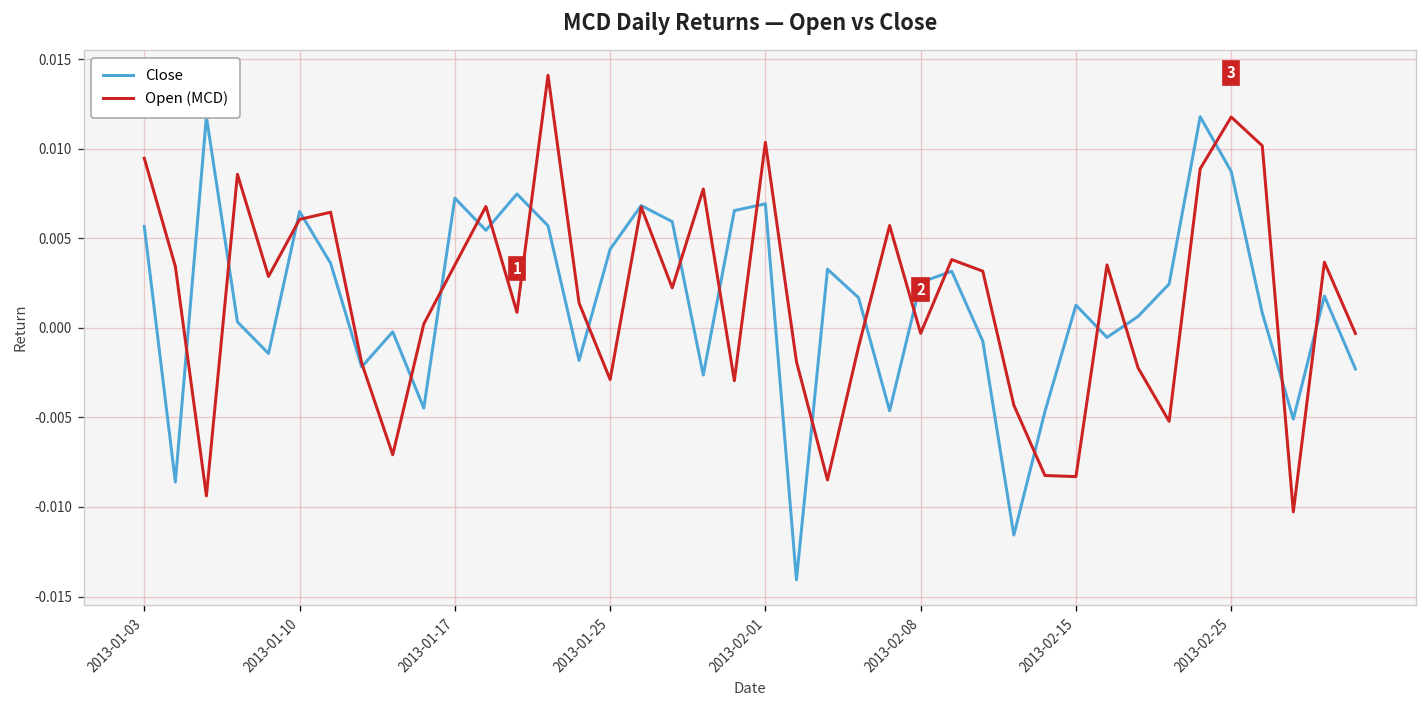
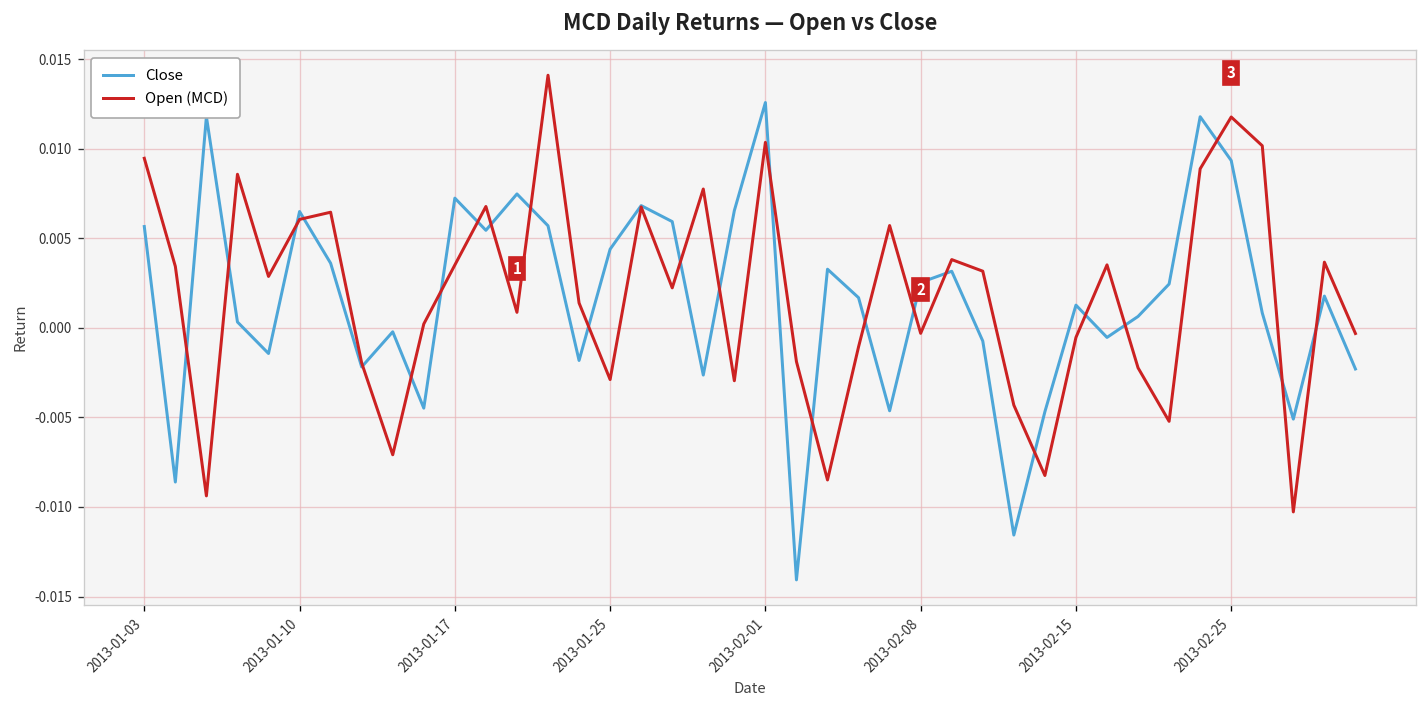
Close, 2013-02-01: 0.0069 -> 0.0126
Open (MCD), 2013-02-15: -0.0083 -> -0.0005
Close, 2013-02-25: 0.0087 -> 0.0093
